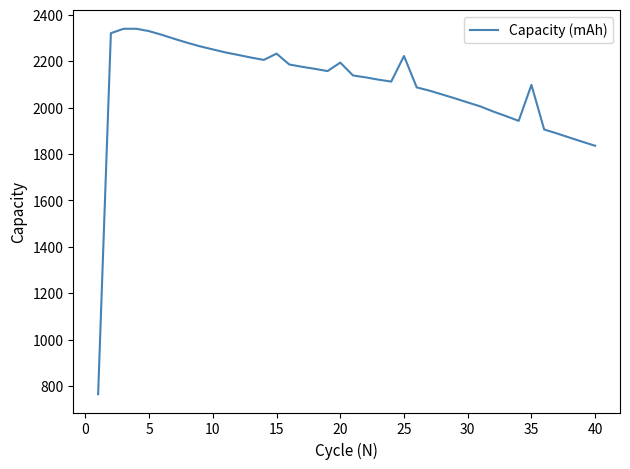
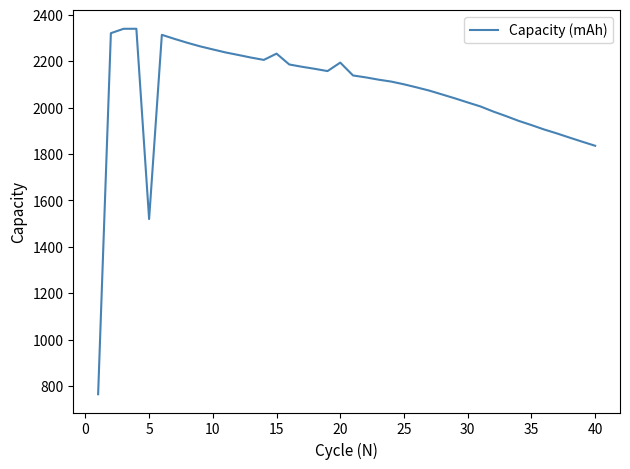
5: 2330 -> 1520
25: 2220 -> 2100
35: 2100 -> 1920
